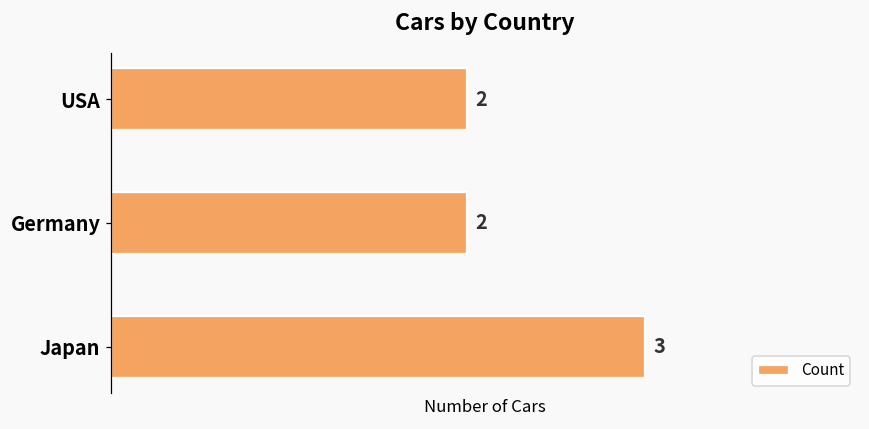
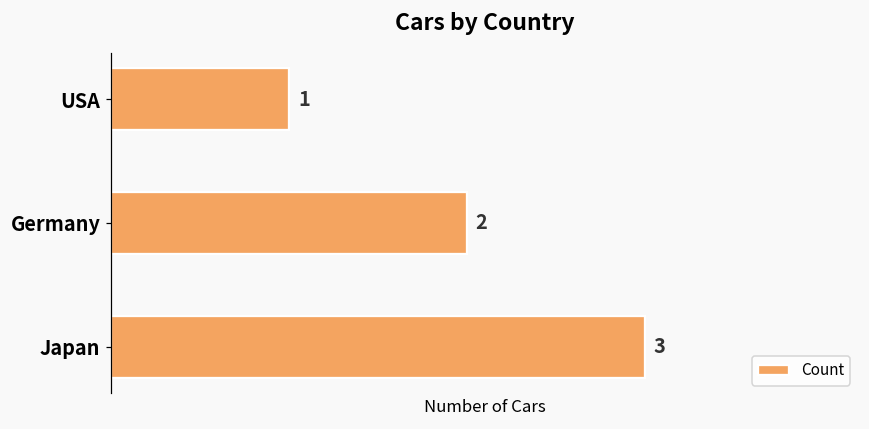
USA: 2 -> 1
